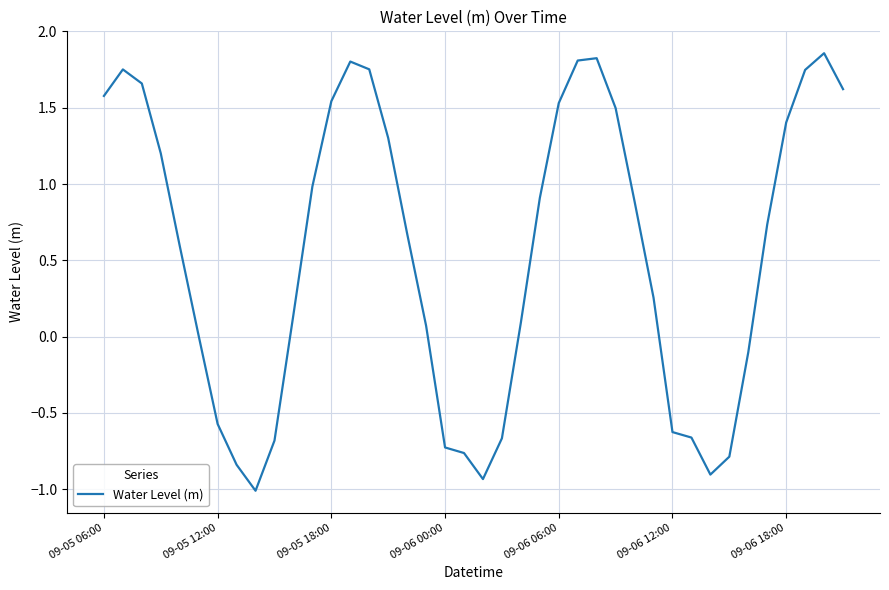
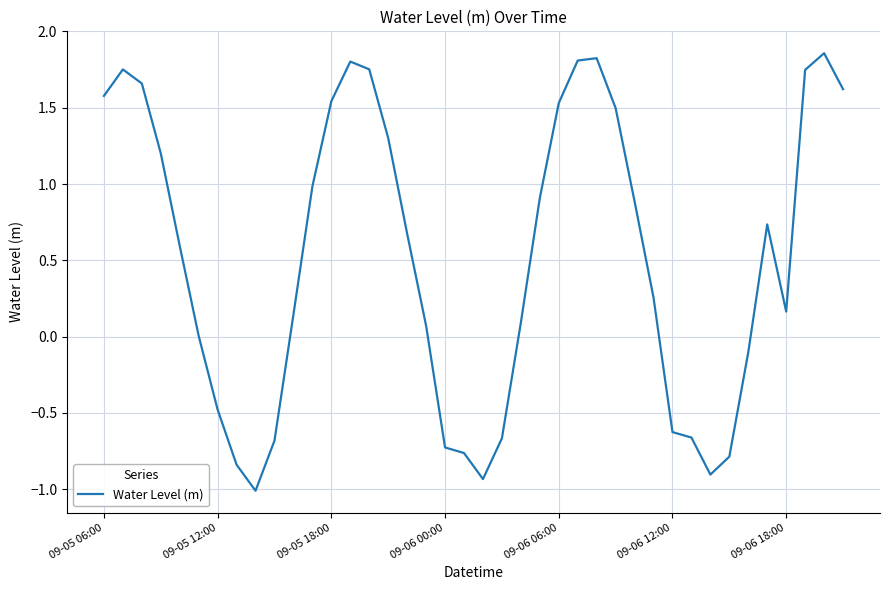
09-05 12:00: -0.57 -> -0.48
09-06 18:00: 1.40 -> 0.16
